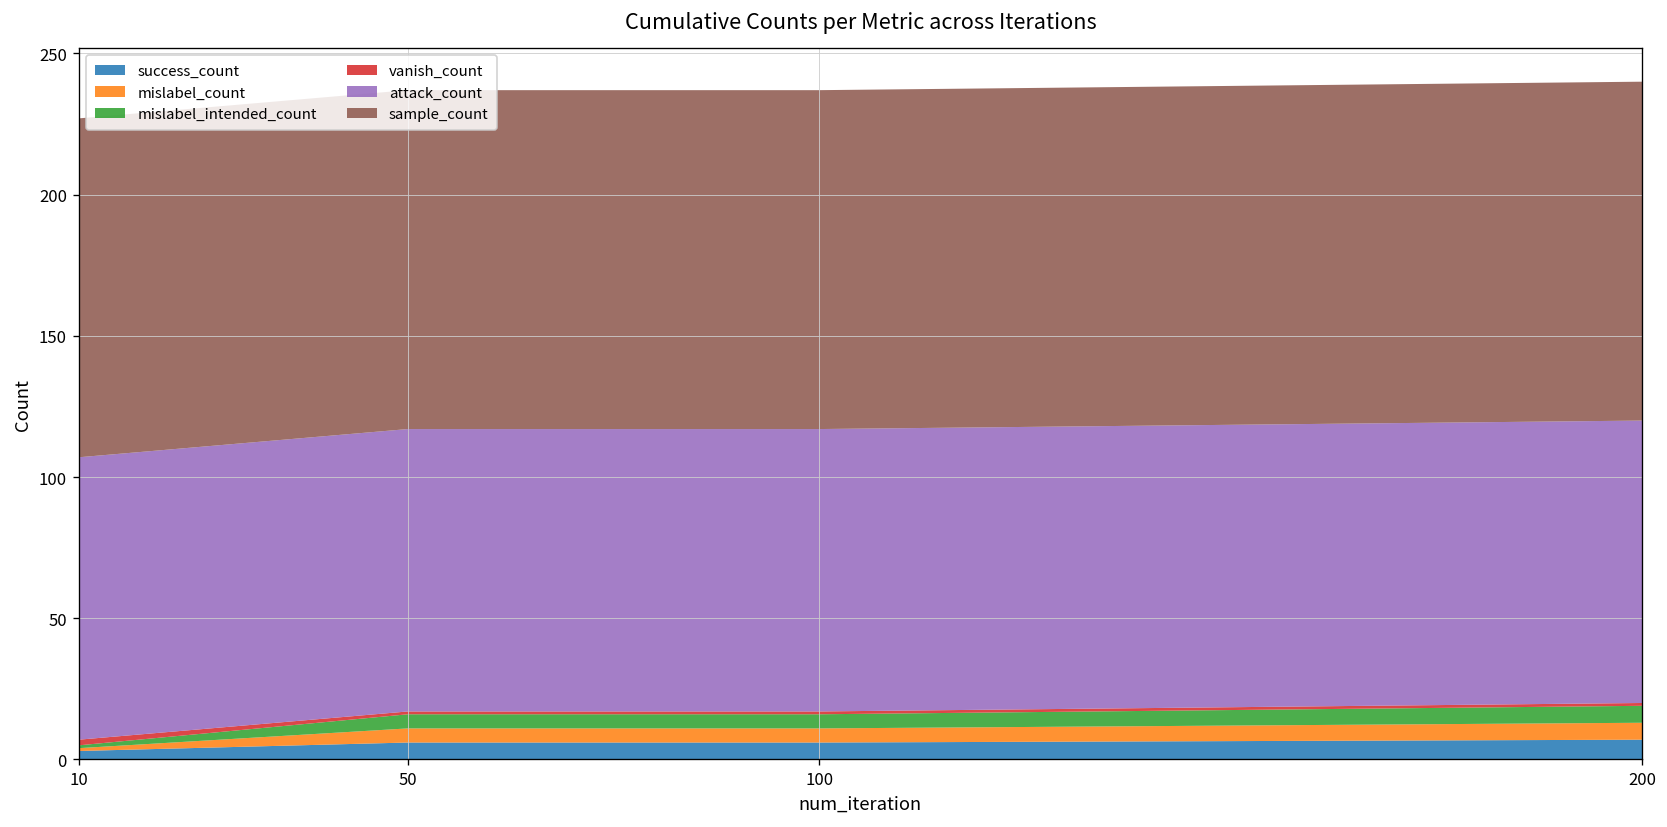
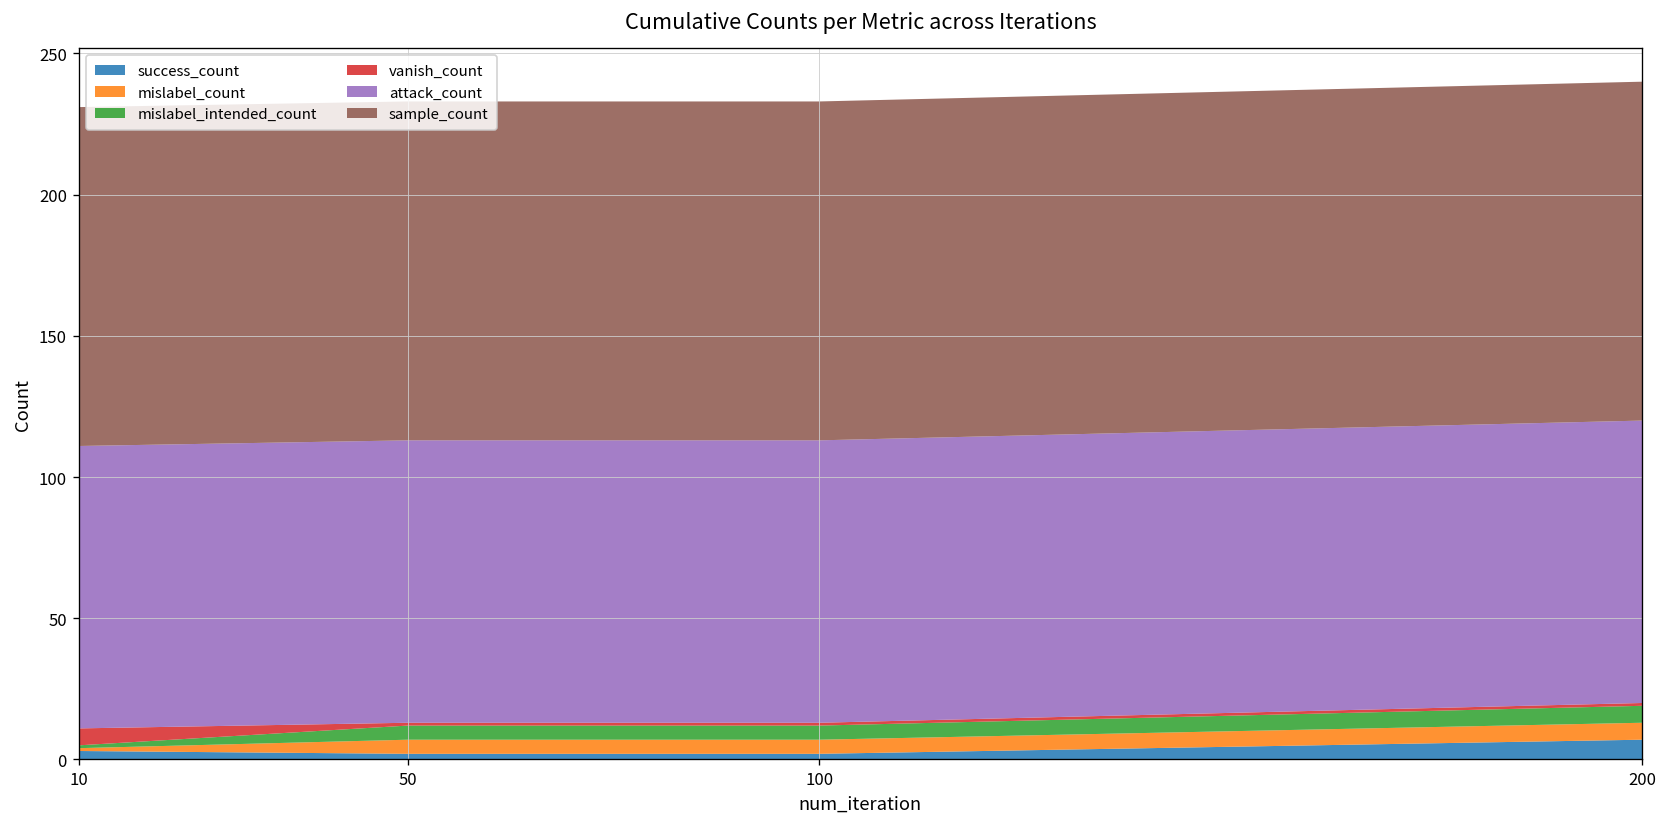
vanish_count, 10: 2 -> 6
success_count, 50: 6 -> 2
success_count, 100: 6 -> 2
